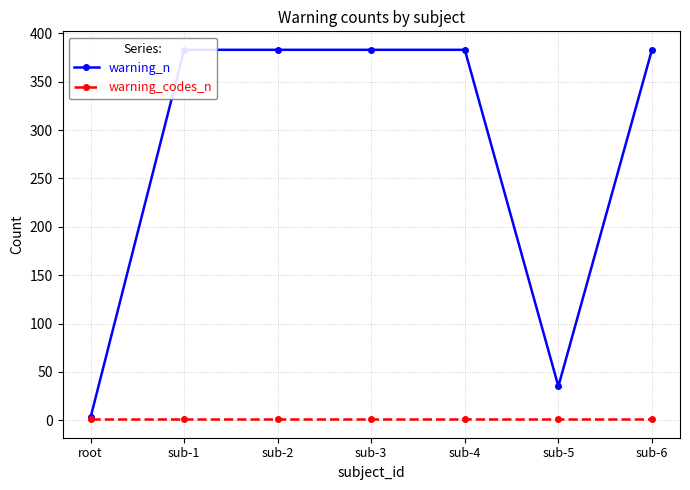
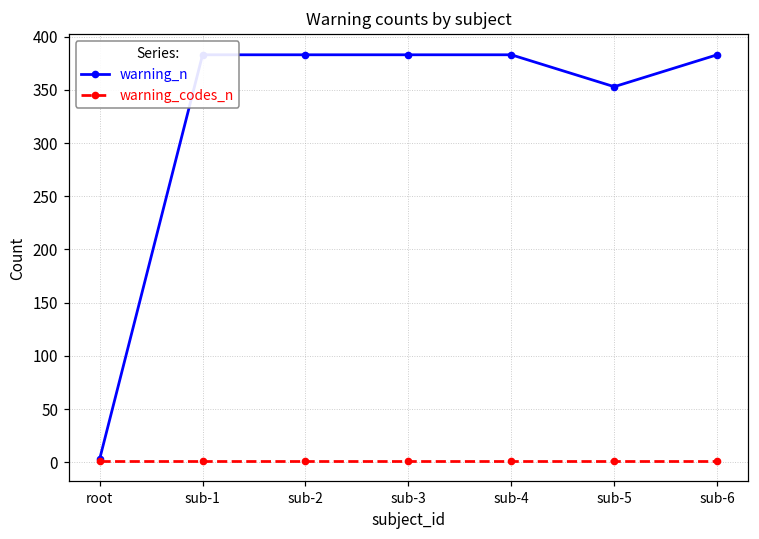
warning_n, sub-5: 40 -> 350
